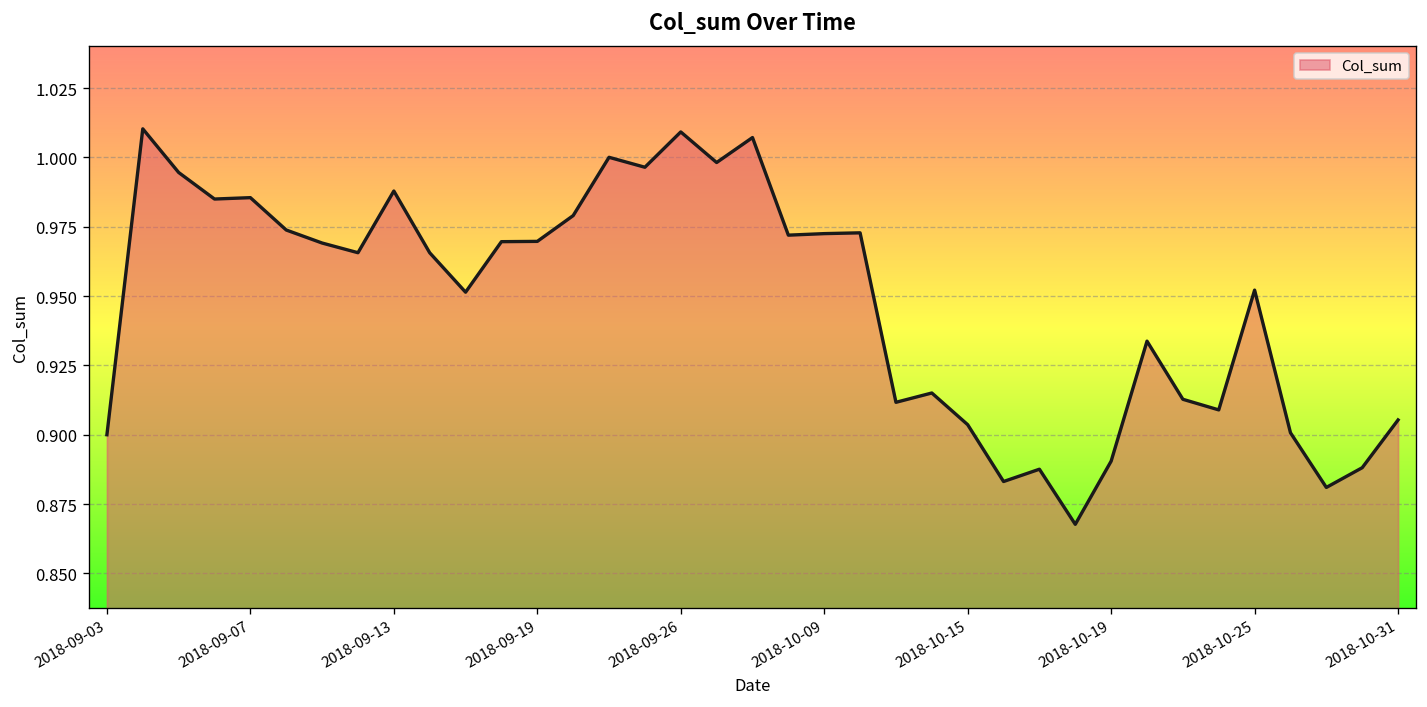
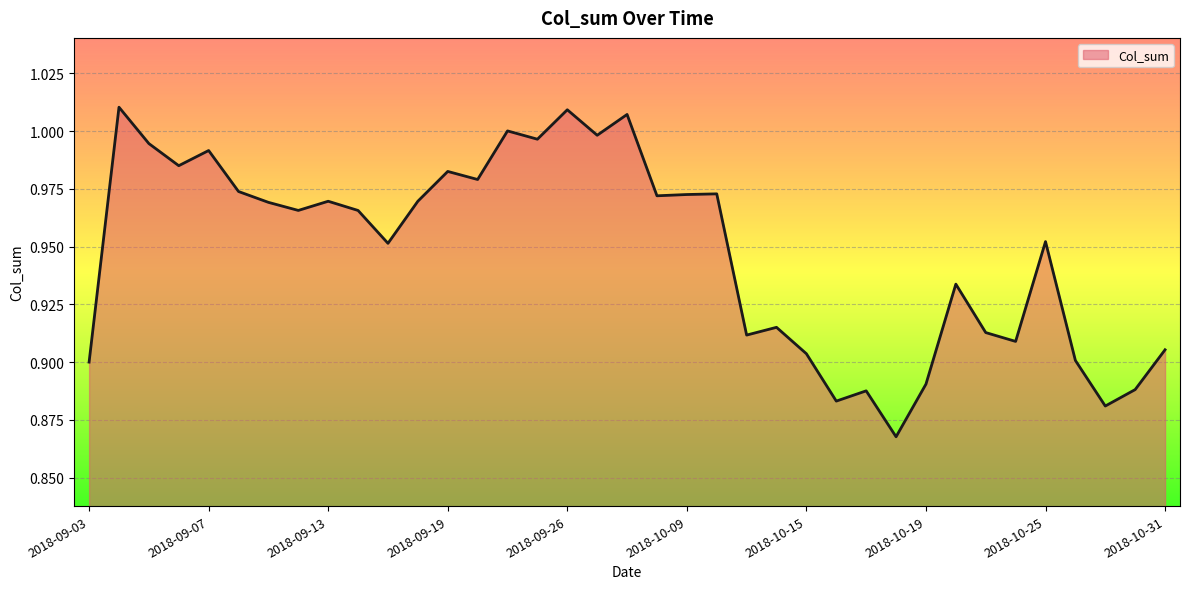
2018-09-07: 0.986 -> 0.992
2018-09-13: 0.988 -> 0.970
2018-09-19: 0.970 -> 0.983
